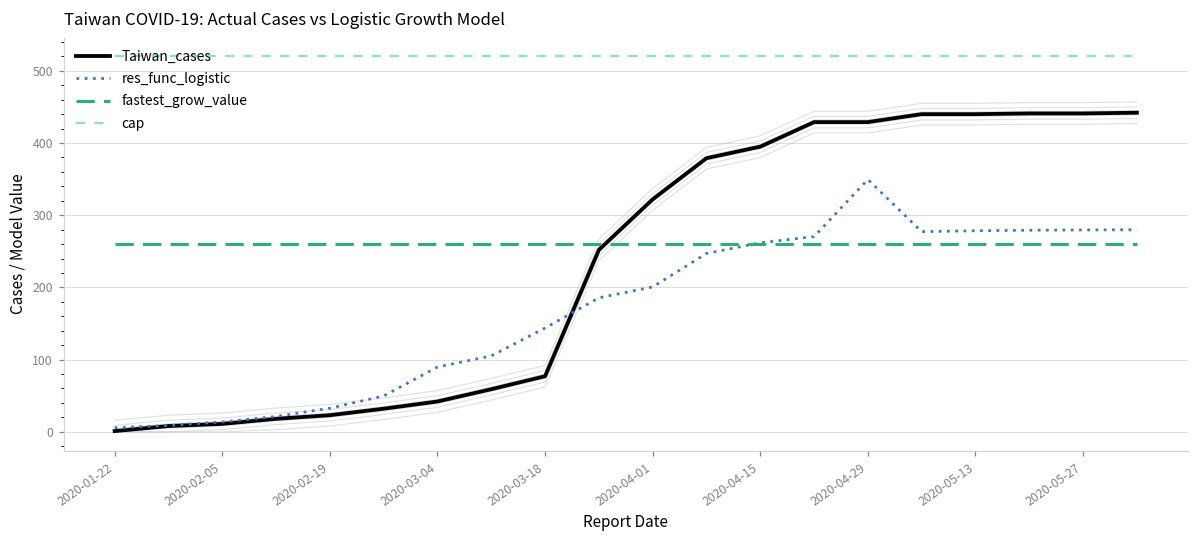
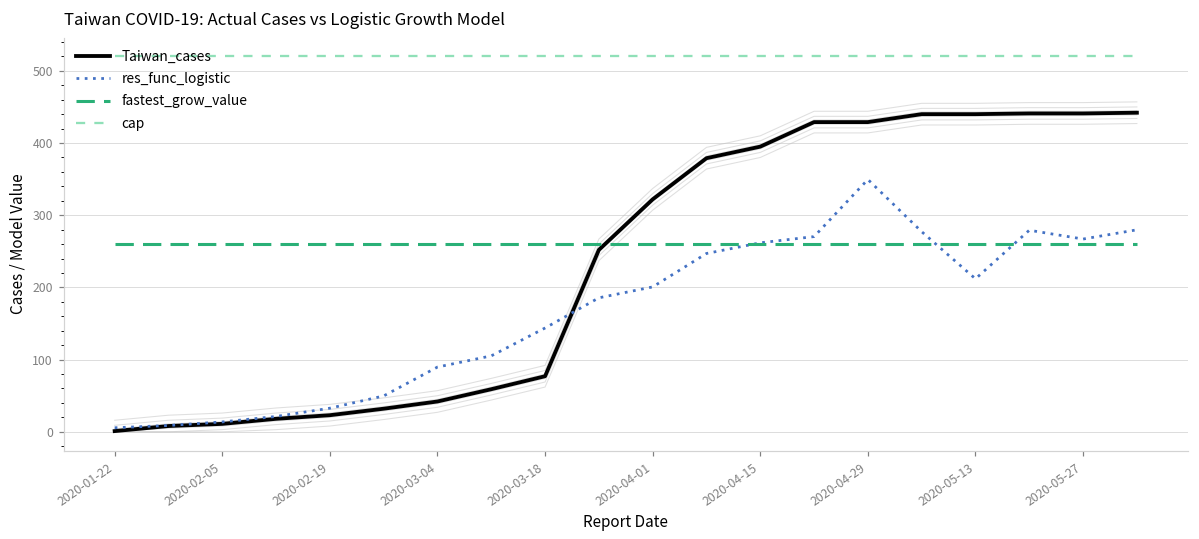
res_func_logistic, 2020-05-13: 280 -> 210
res_func_logistic, 2020-05-27: 280 -> 270
